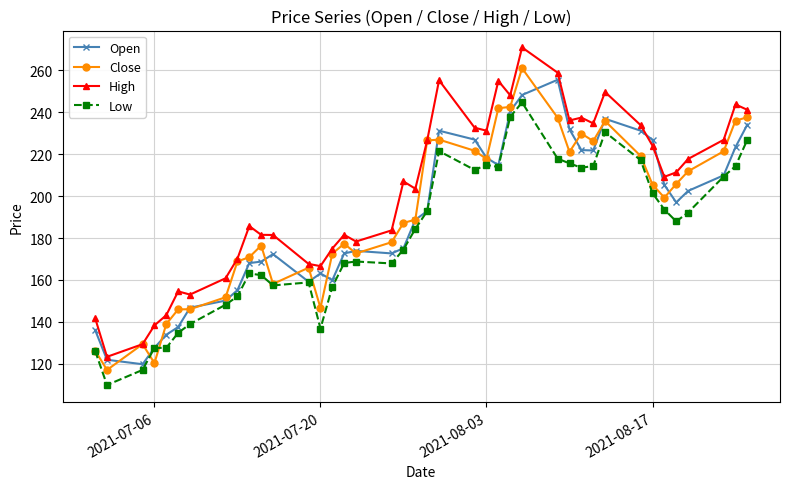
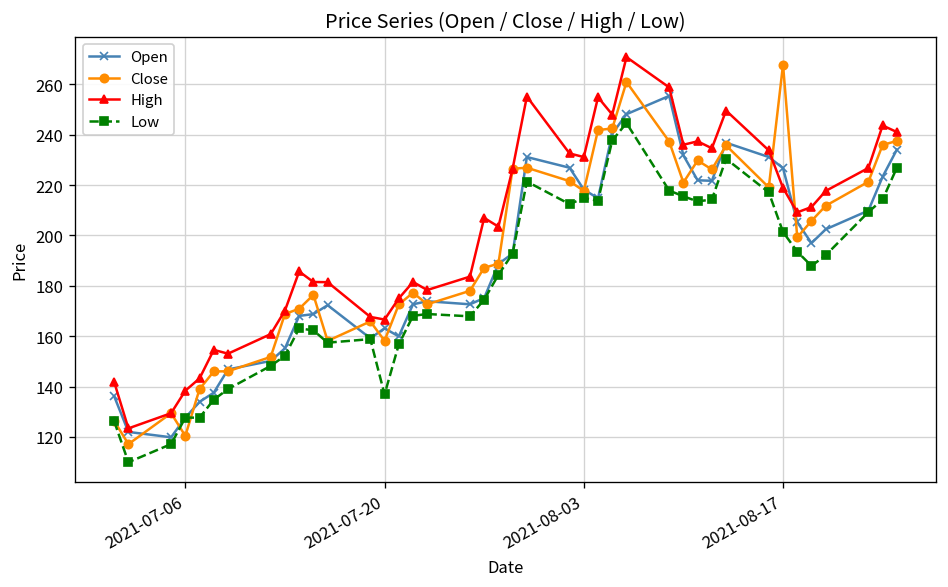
Close, 2021-07-20: 147 -> 158
Close, 2021-08-17: 205 -> 268
High, 2021-08-17: 224 -> 219
